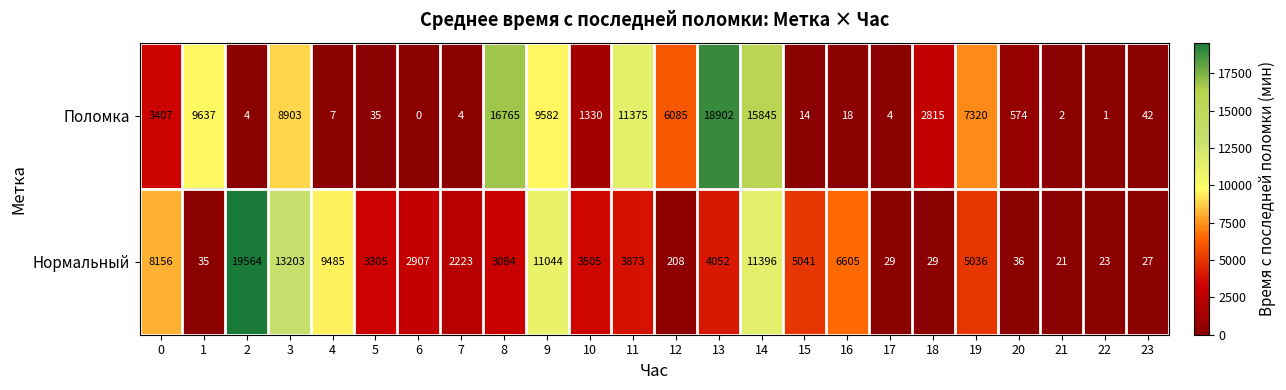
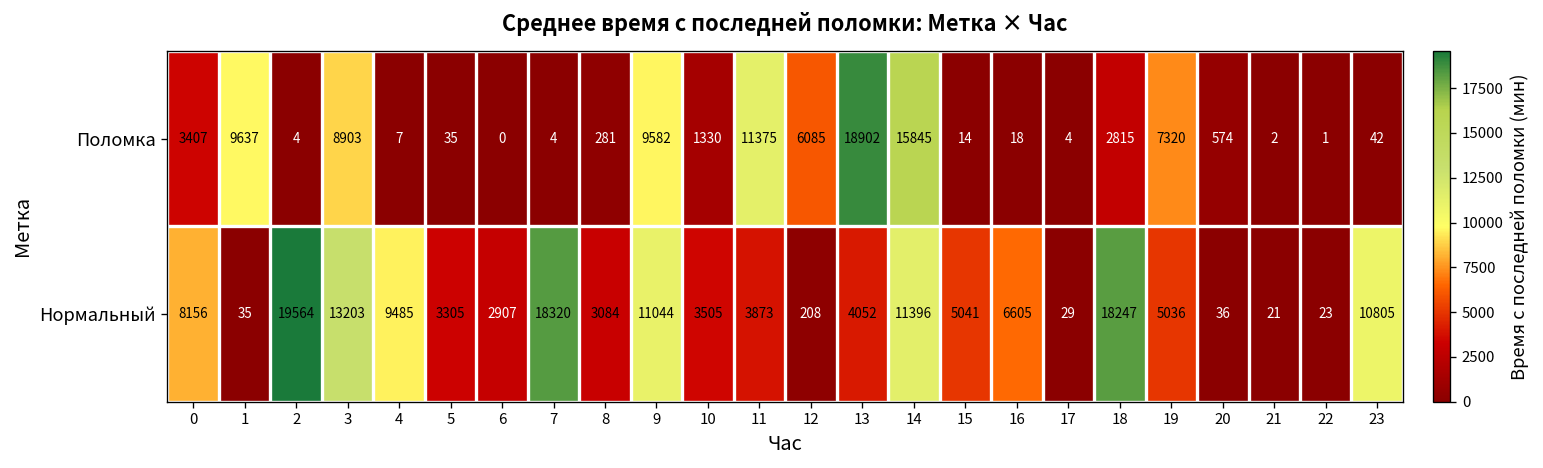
Поломка, 8: 16765 -> 281
Нормальный, 7: 2223 -> 18320
Нормальный, 18: 29 -> 18247
Нормальный, 23: 27 -> 10805
